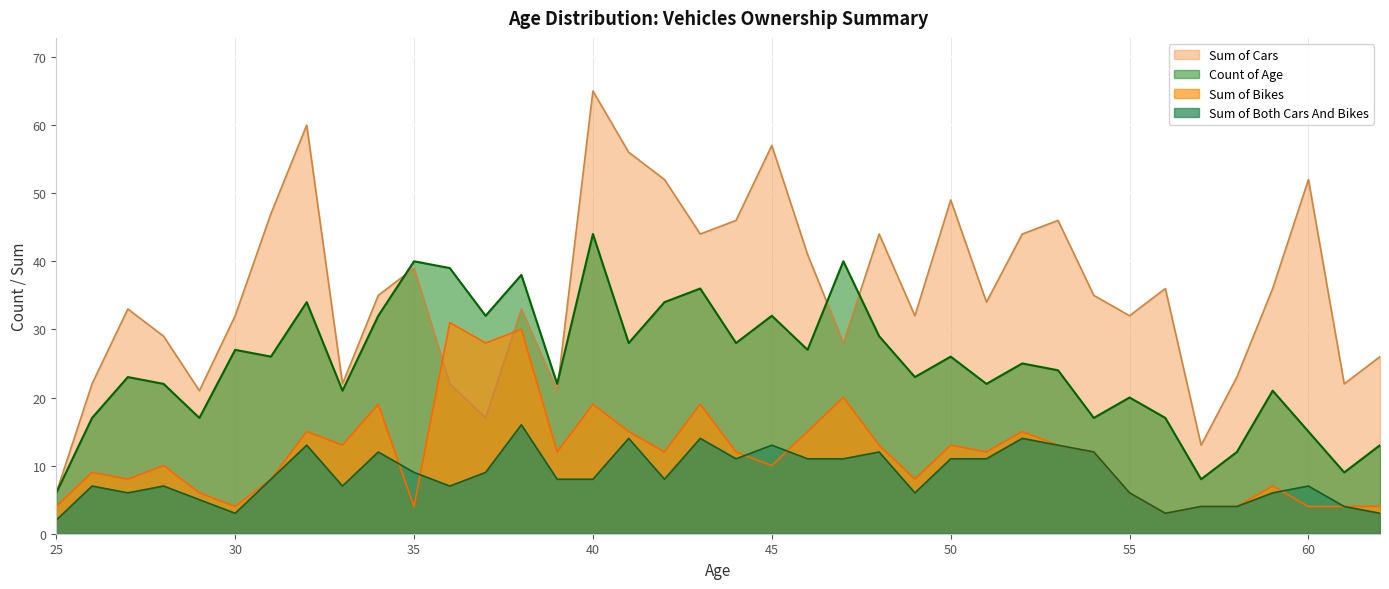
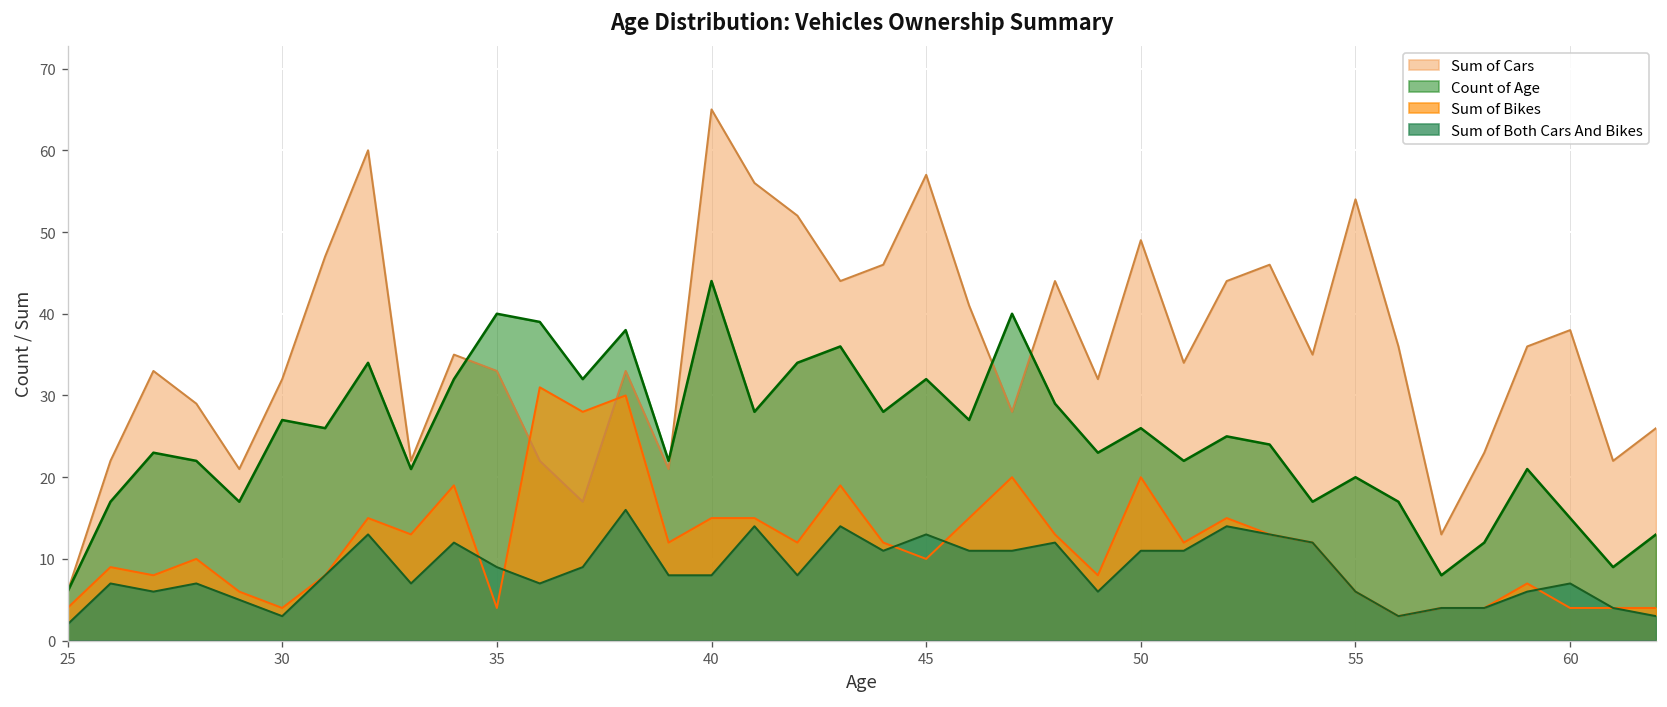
Sum of Cars, 35: 39 -> 33
Sum of Bikes, 40: 19 -> 15
Sum of Bikes, 50: 13 -> 20
Sum of Cars, 55: 32 -> 54
Sum of Cars, 60: 52 -> 38
